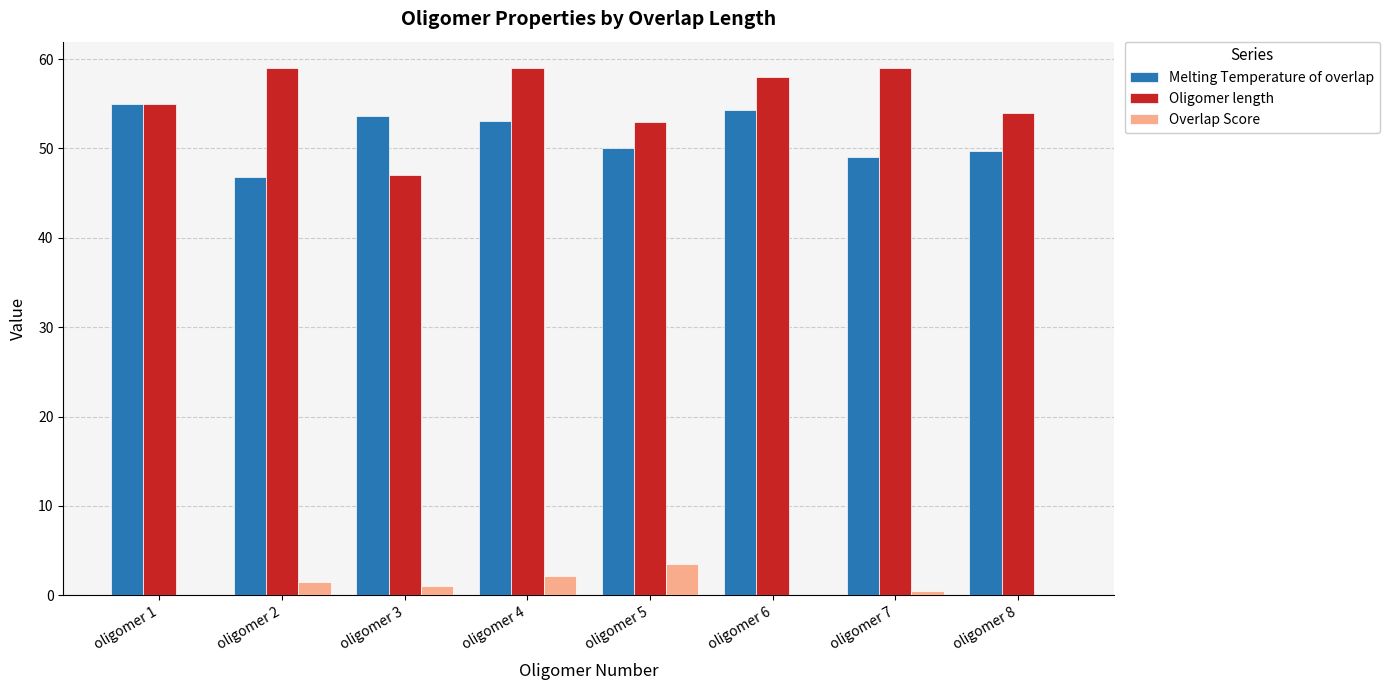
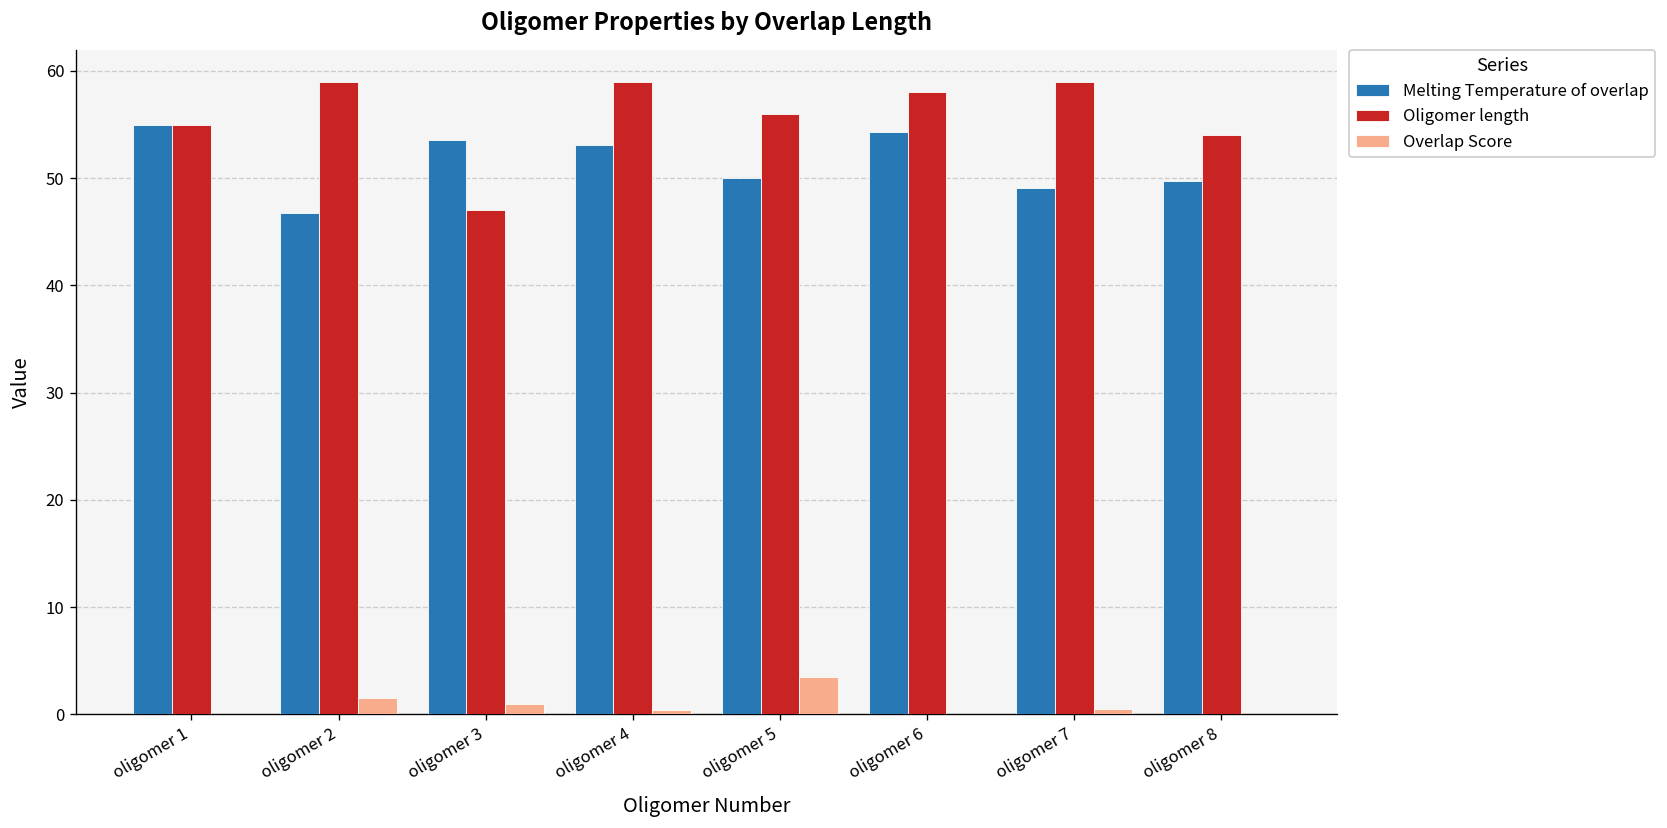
Overlap Score, oligomer 4: 2 -> 0
Oligomer length, oligomer 5: 53 -> 56
